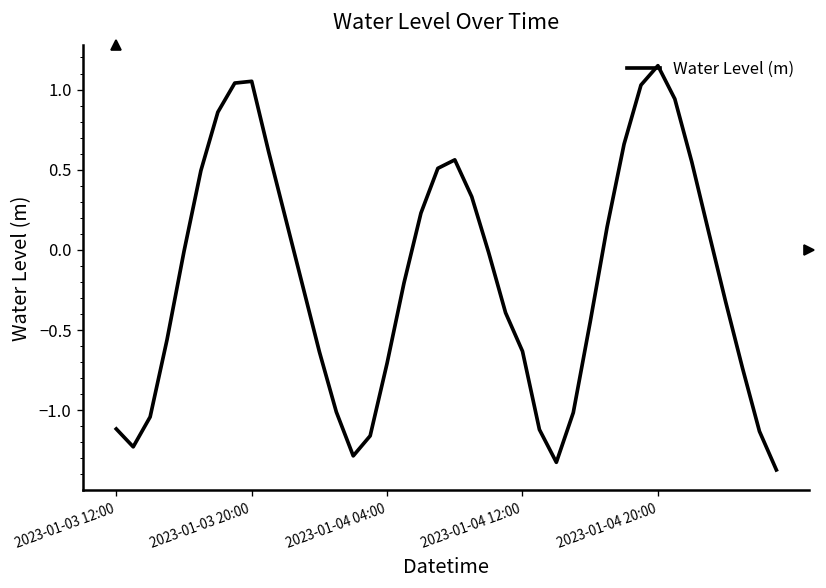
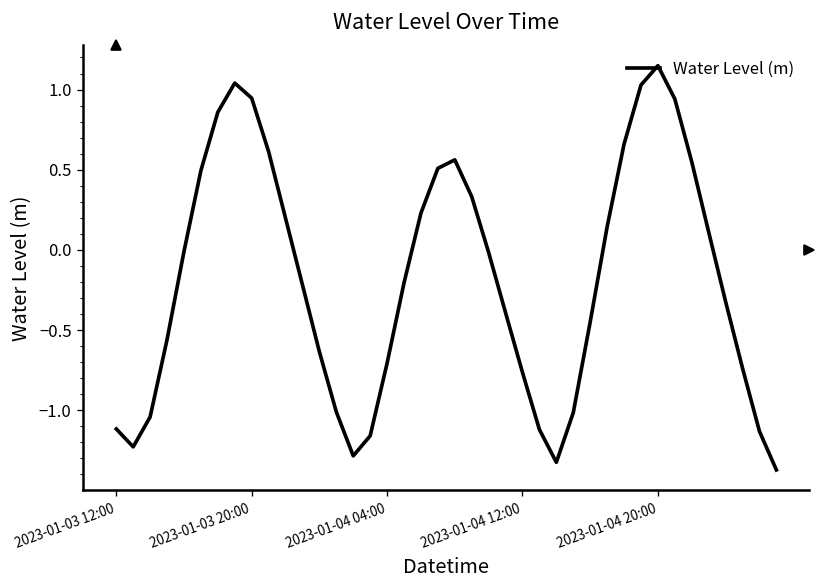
2023-01-03 20:00: 1.05 -> 0.95
2023-01-04 12:00: -0.63 -> -0.77
